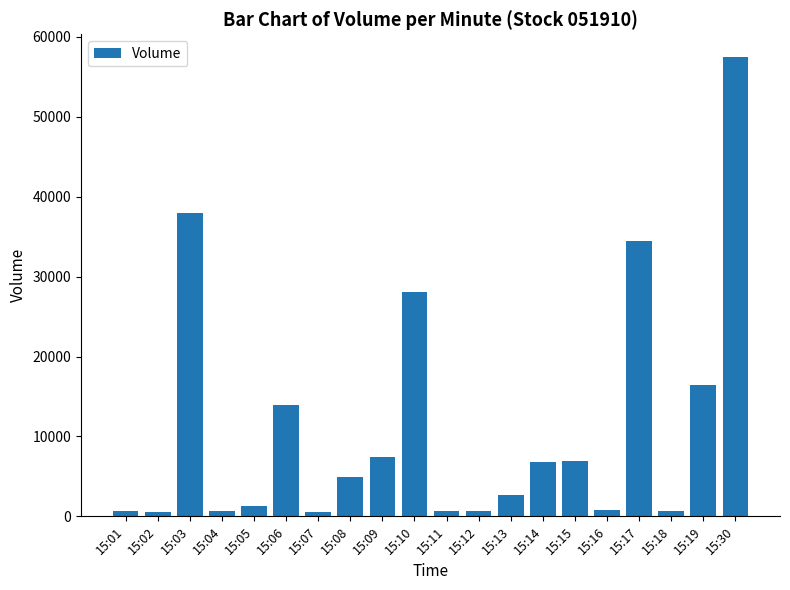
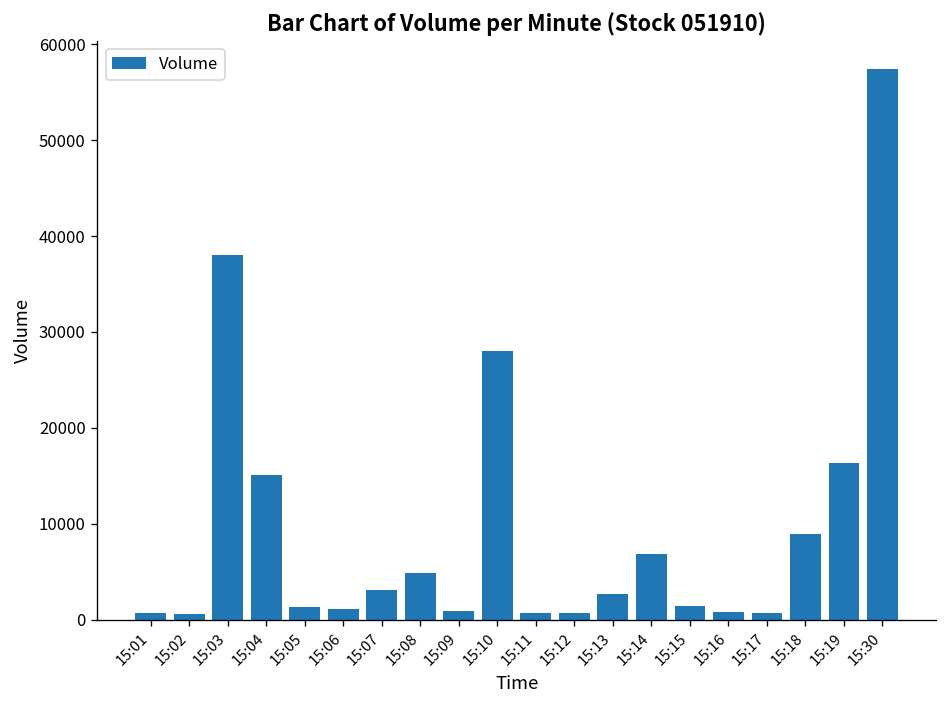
15:04: 1000 -> 15000
15:06: 14000 -> 1000
15:07: 0 -> 3000
15:09: 7000 -> 1000
15:15: 7000 -> 1000
15:17: 35000 -> 1000
15:18: 1000 -> 9000
